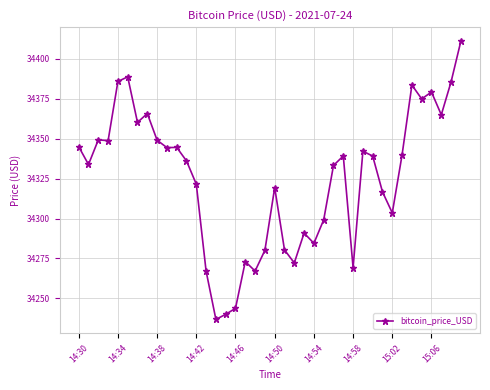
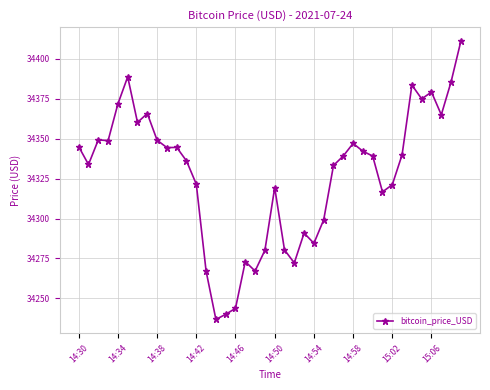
14:34: 34386 -> 34372
14:58: 34269 -> 34347
15:02: 34304 -> 34321
